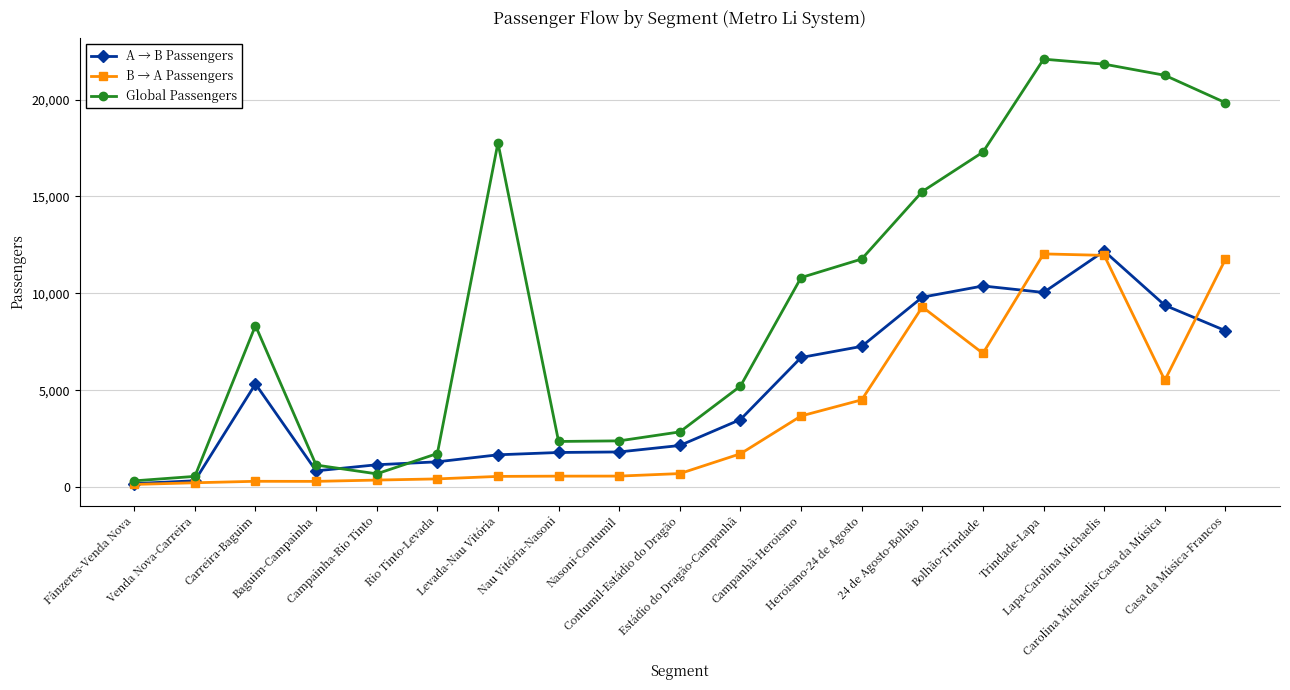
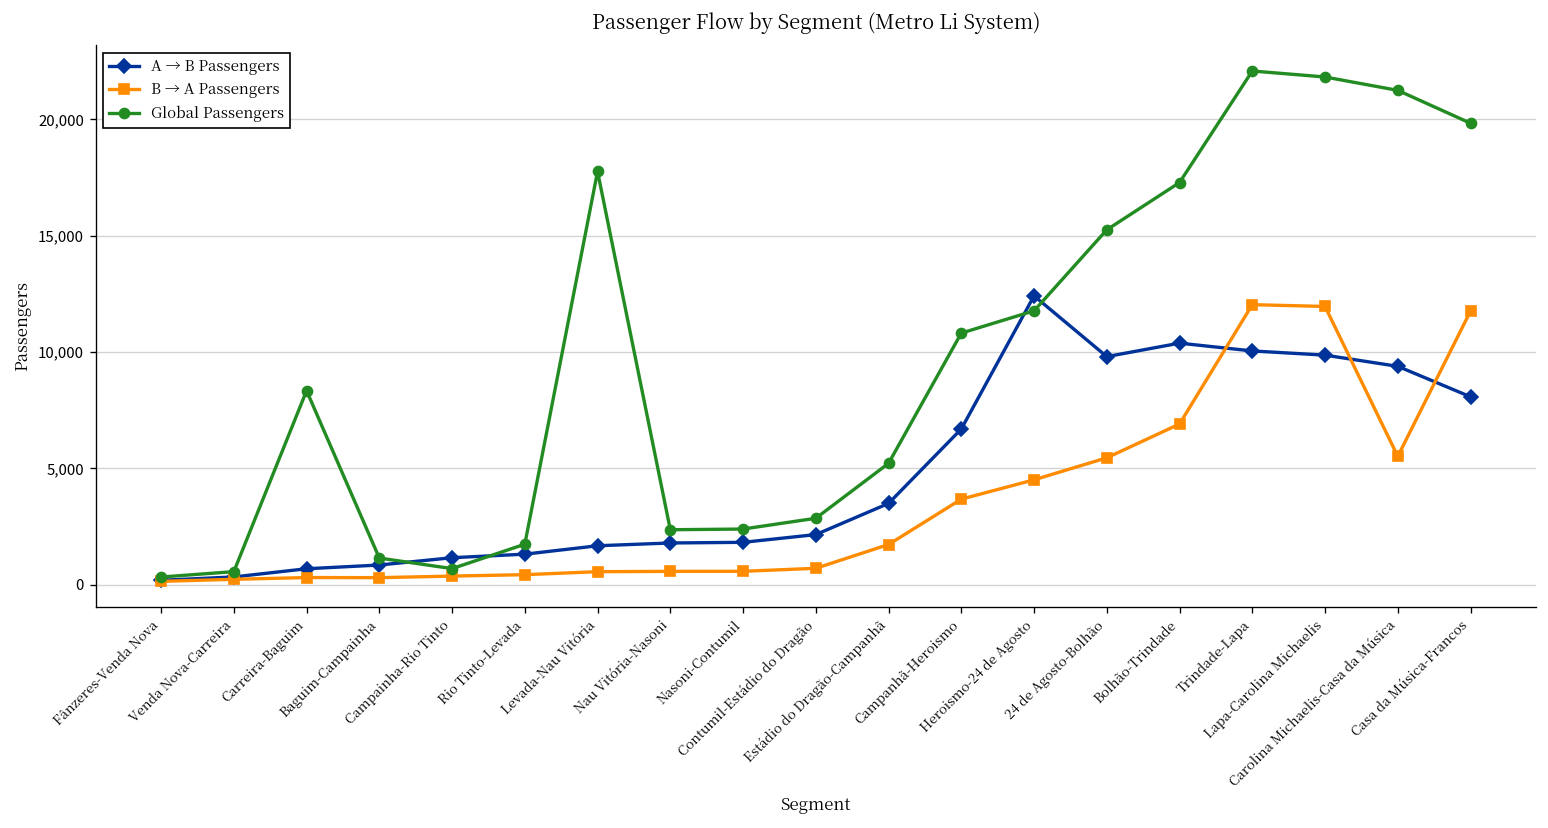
A → B Passengers, Carreira-Baguim: 5,300 -> 700
A → B Passengers, Heroismo-24 de Agosto: 7,300 -> 12,400
B → A Passengers, 24 de Agosto-Bolhão: 9,300 -> 5,500
A → B Passengers, Lapa-Carolina Michaelis: 12,200 -> 9,900
